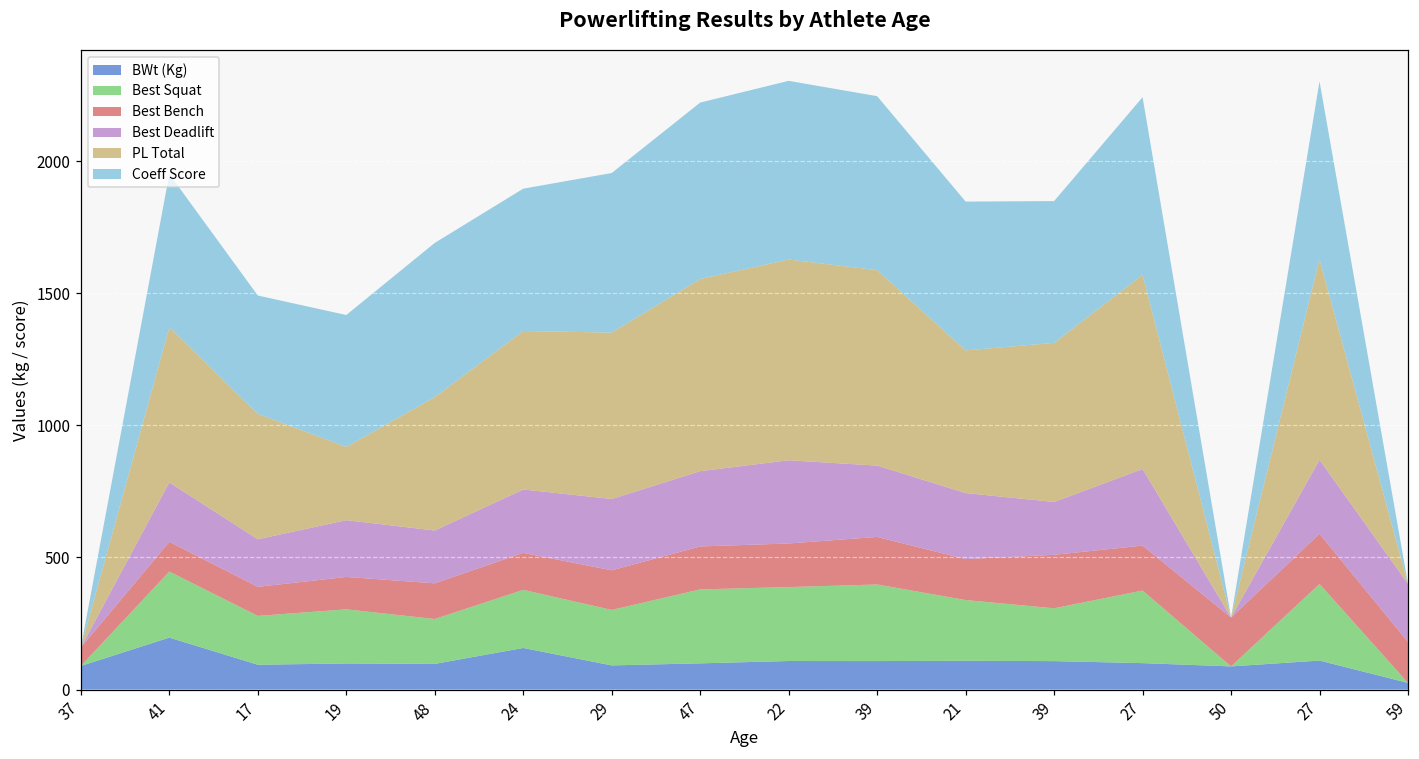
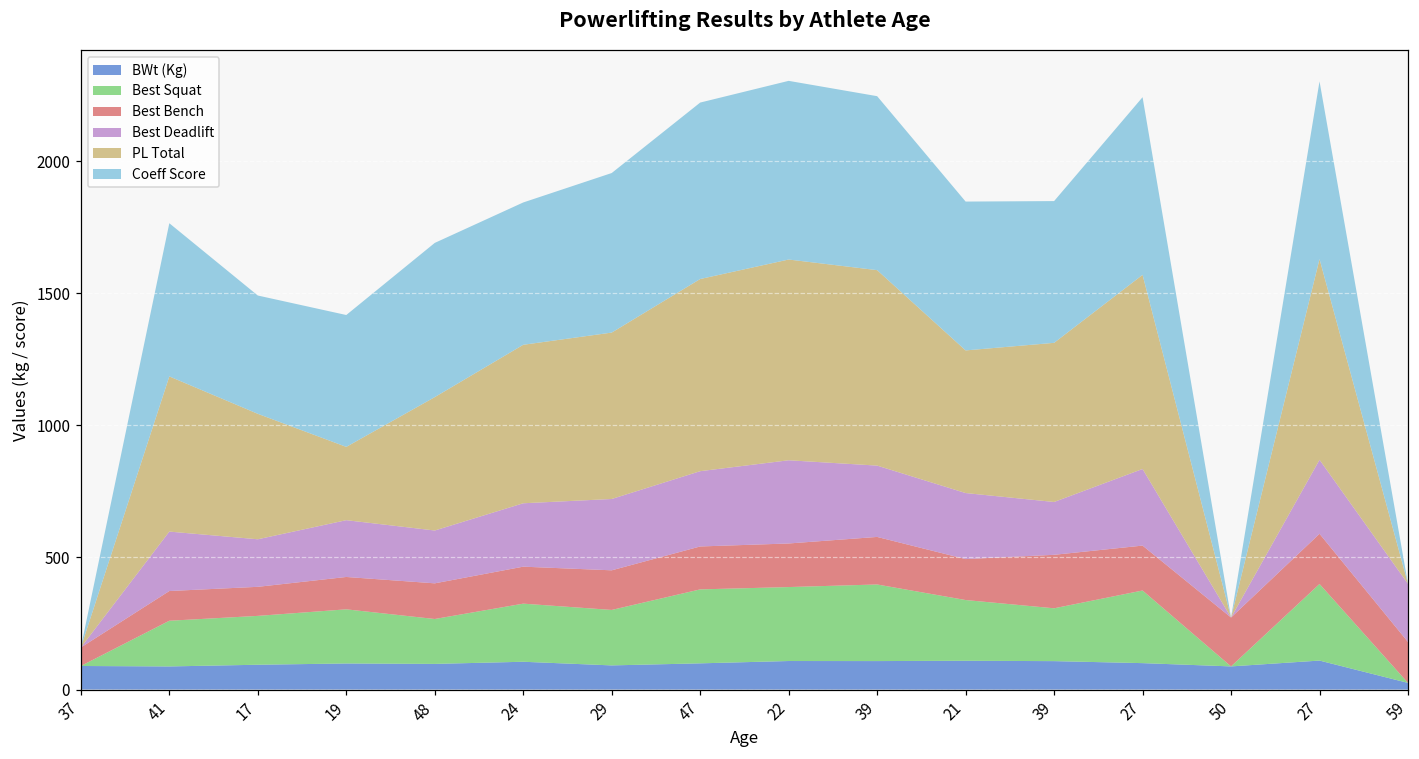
BWt (Kg), 41: 200 -> 90
Best Squat, 41: 250 -> 170
BWt (Kg), 24: 160 -> 110
